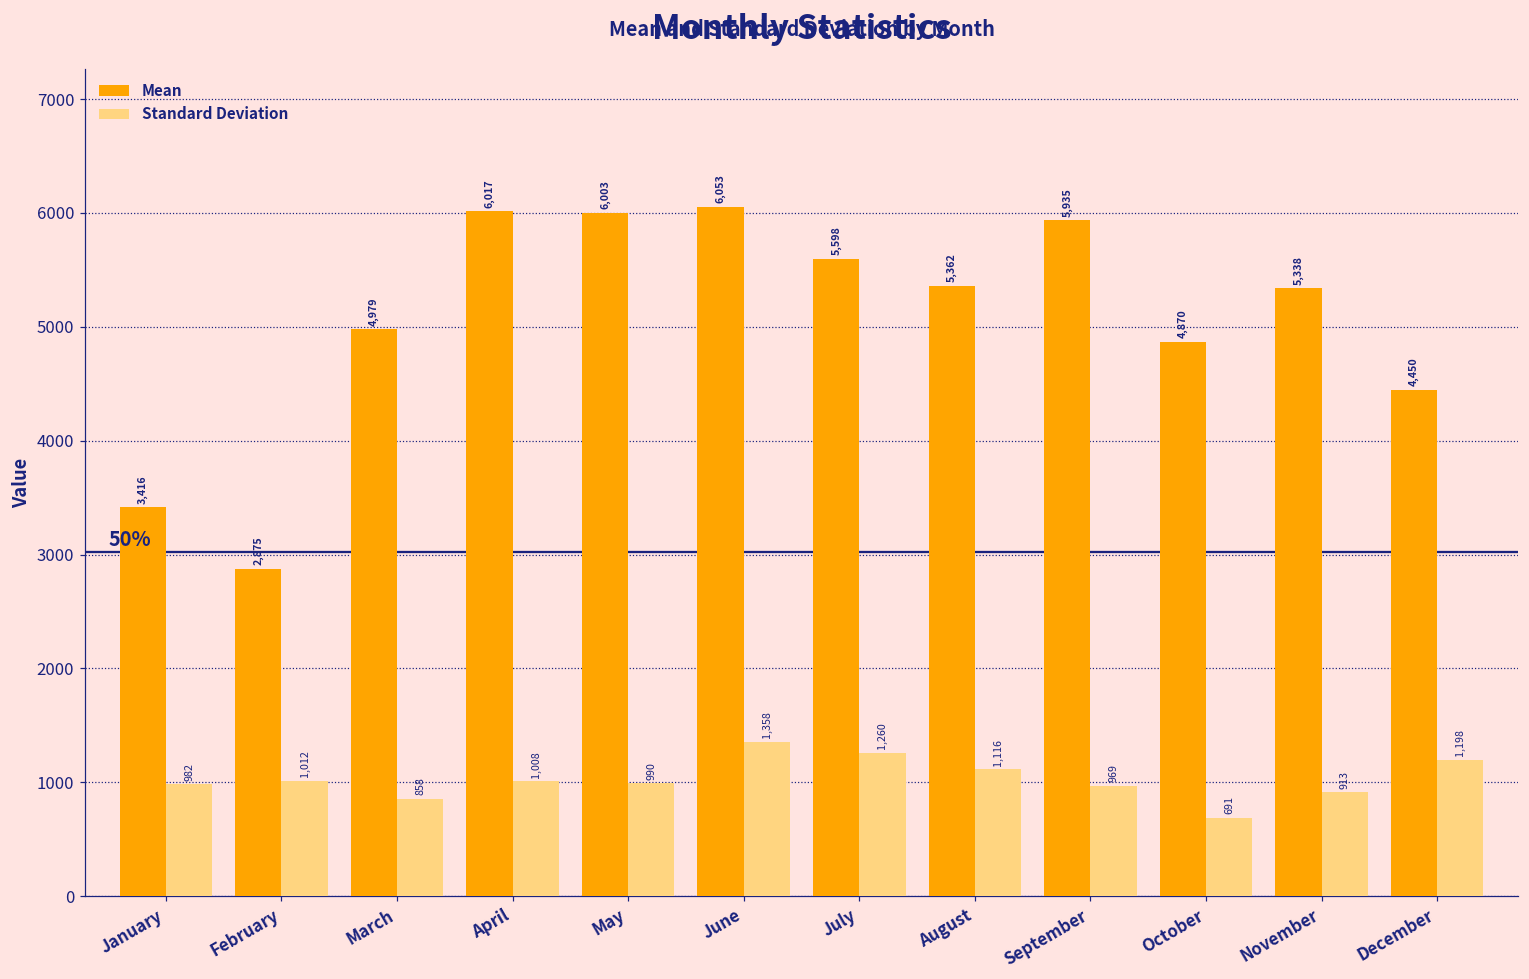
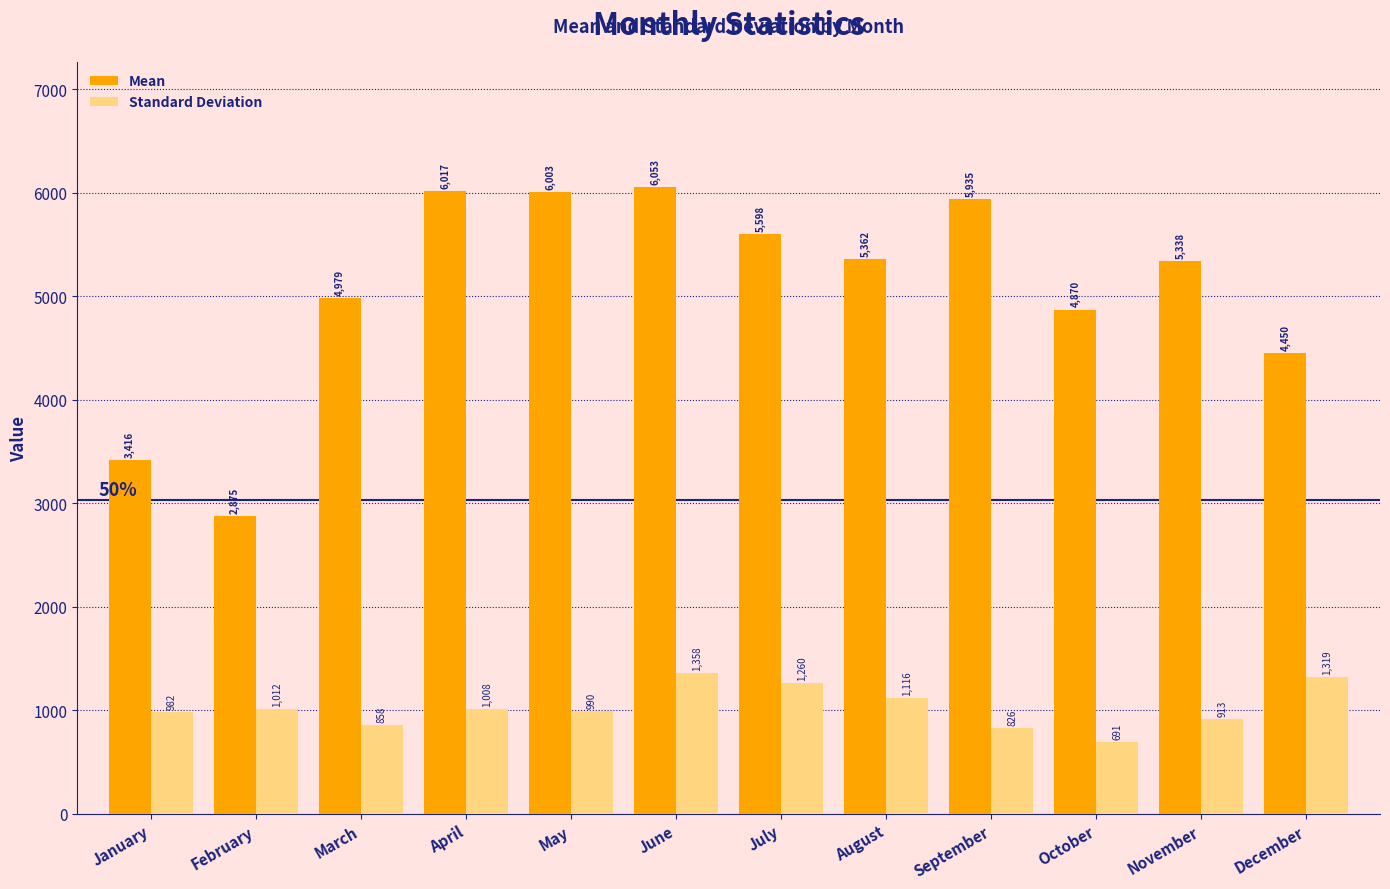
Standard Deviation, September: 969 -> 826
Standard Deviation, December: 1,198 -> 1,319
